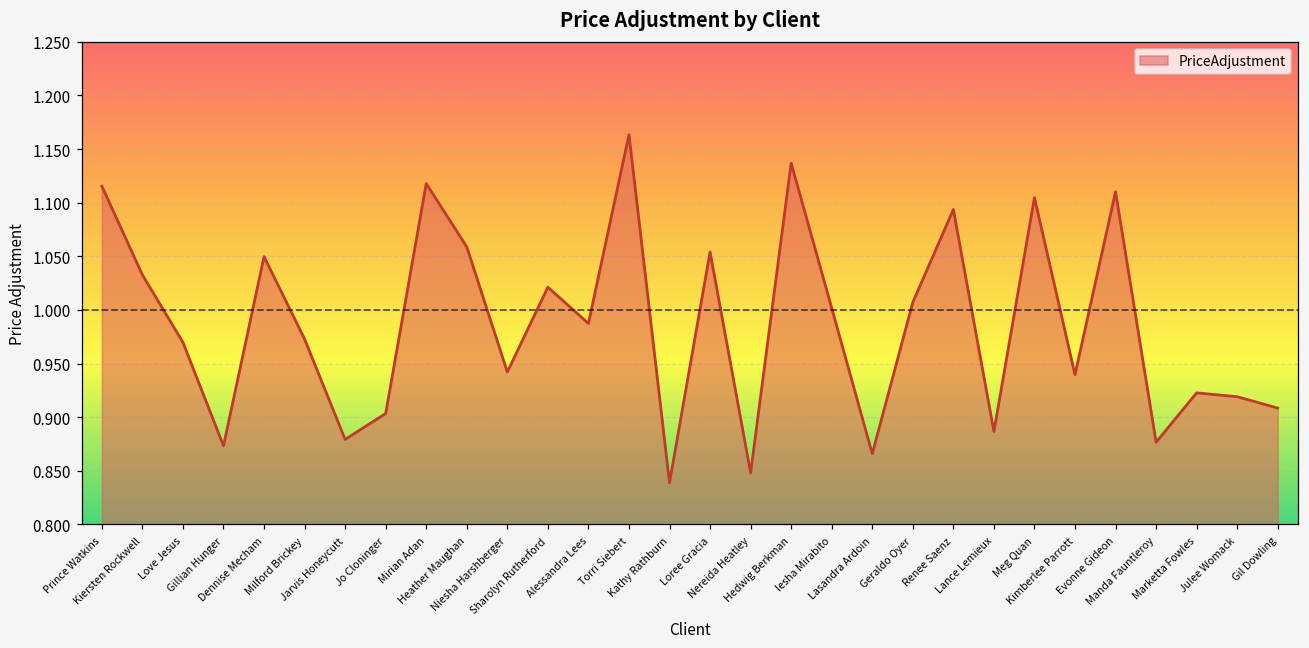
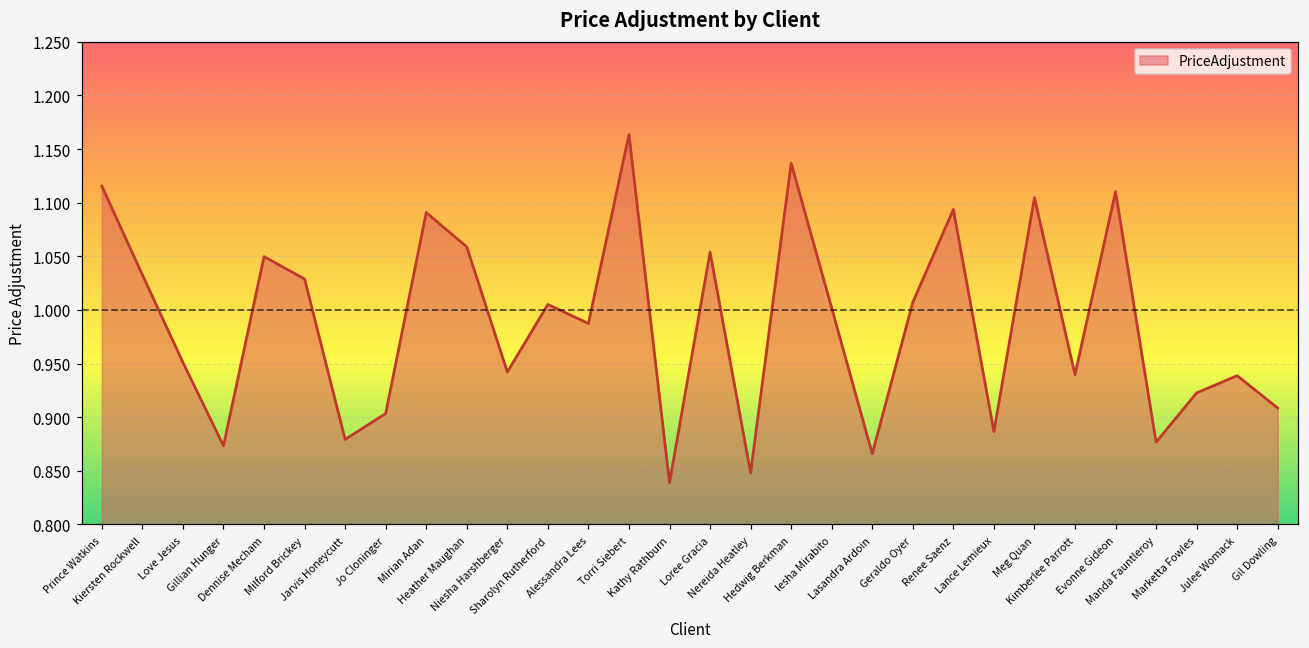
Love Jesus: 0.97 -> 0.95
Milford Brickey: 0.97 -> 1.03
Mirian Adan: 1.12 -> 1.09
Sharolyn Rutherford: 1.02 -> 1.01
Julee Womack: 0.92 -> 0.94
